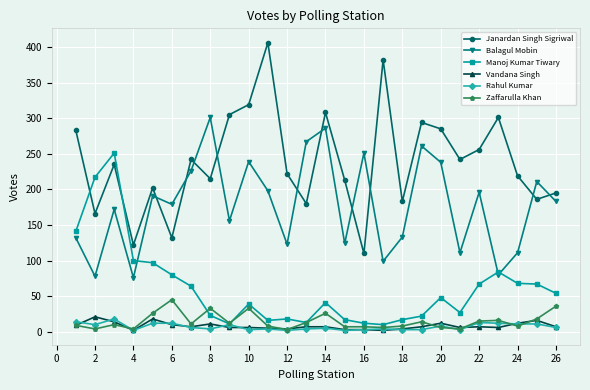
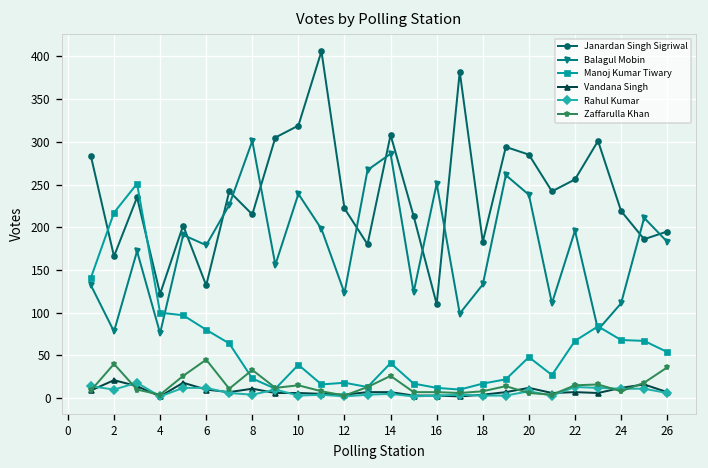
Zaffarulla Khan, 2: 0 -> 40
Zaffarulla Khan, 10: 30 -> 20
